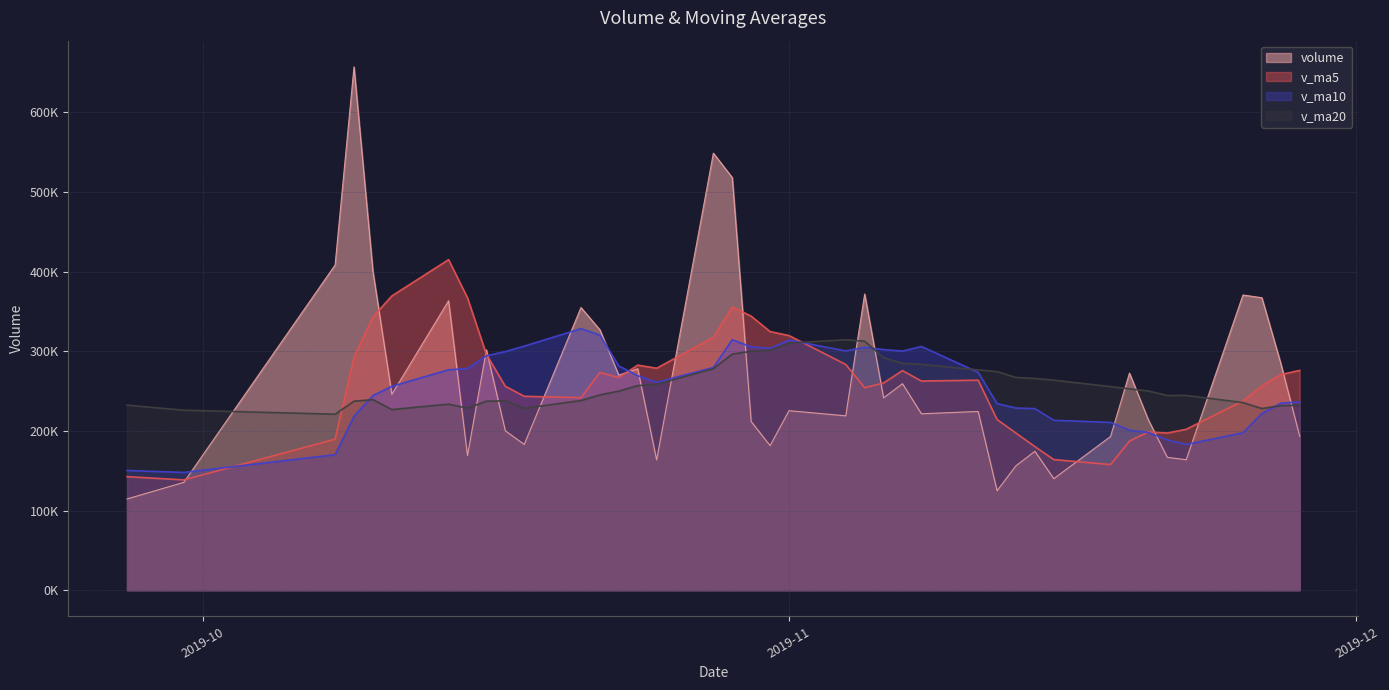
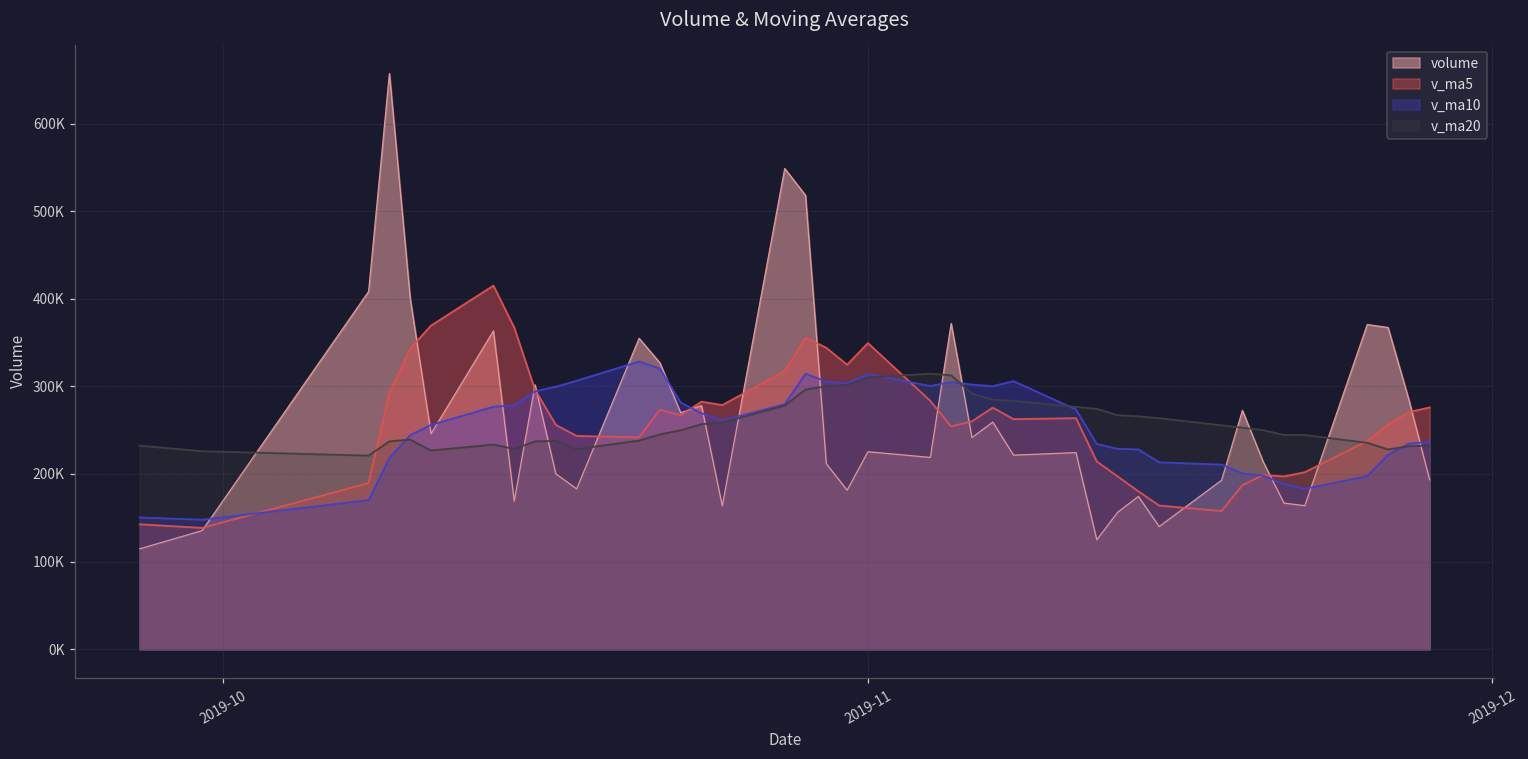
v_ma5, 2019-11: 320000 -> 350000
